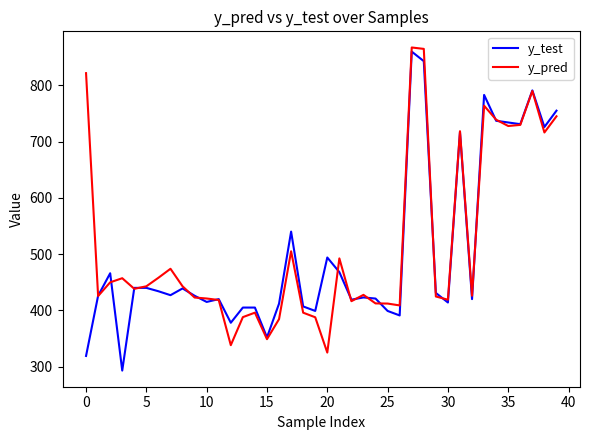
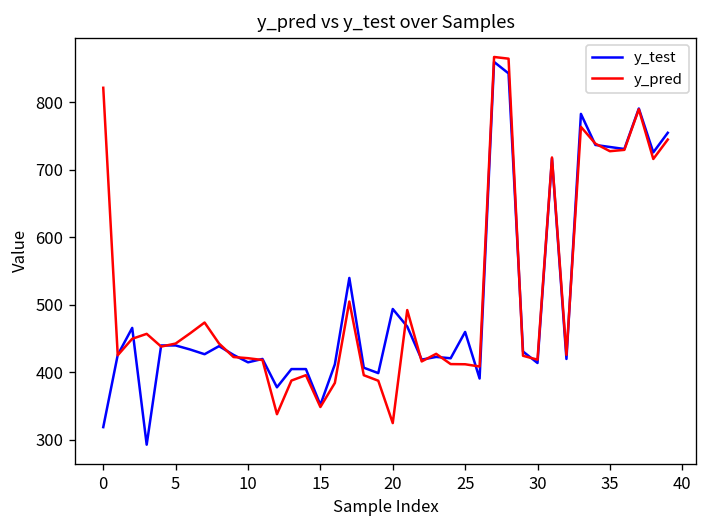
y_test, 25: 400 -> 460
